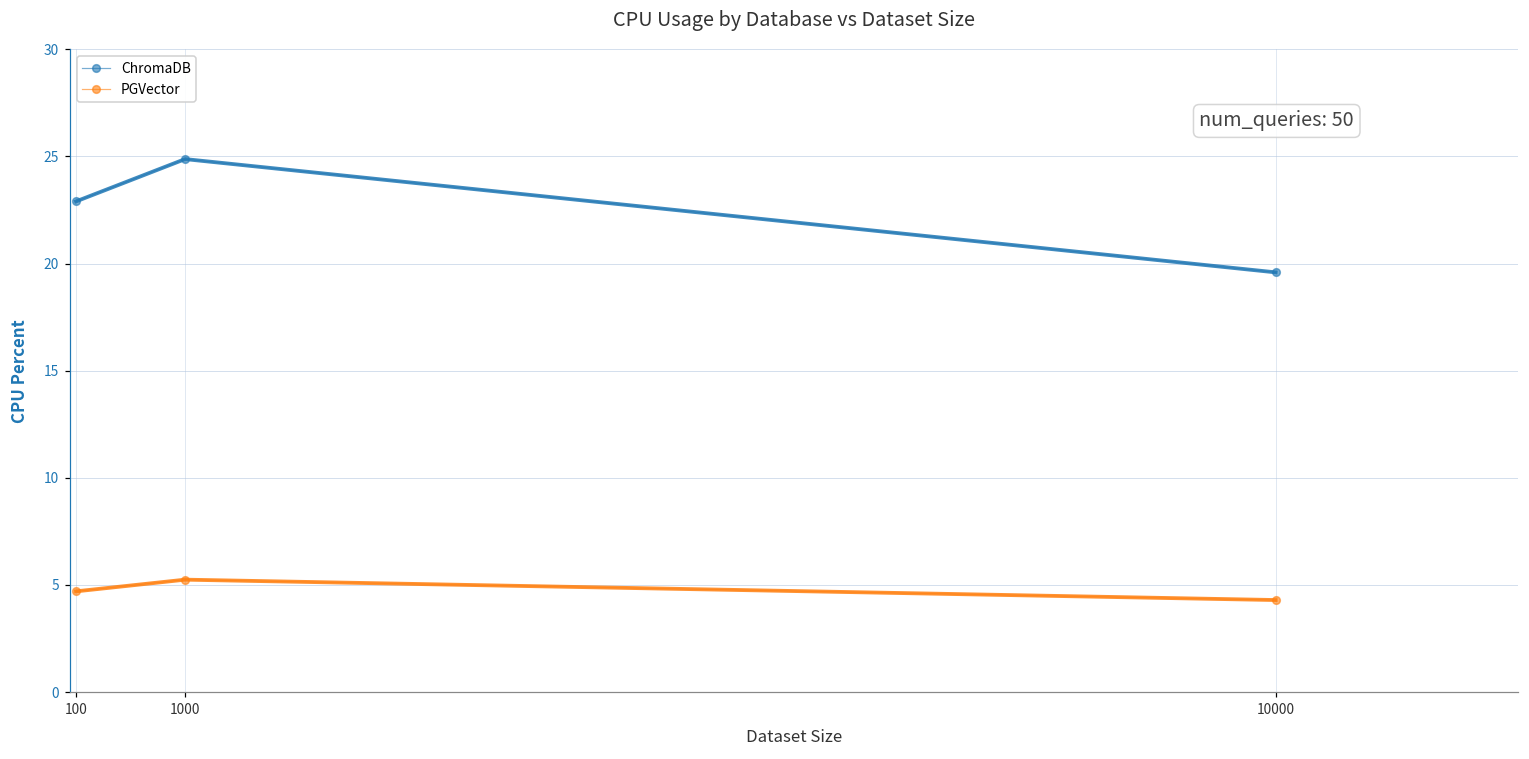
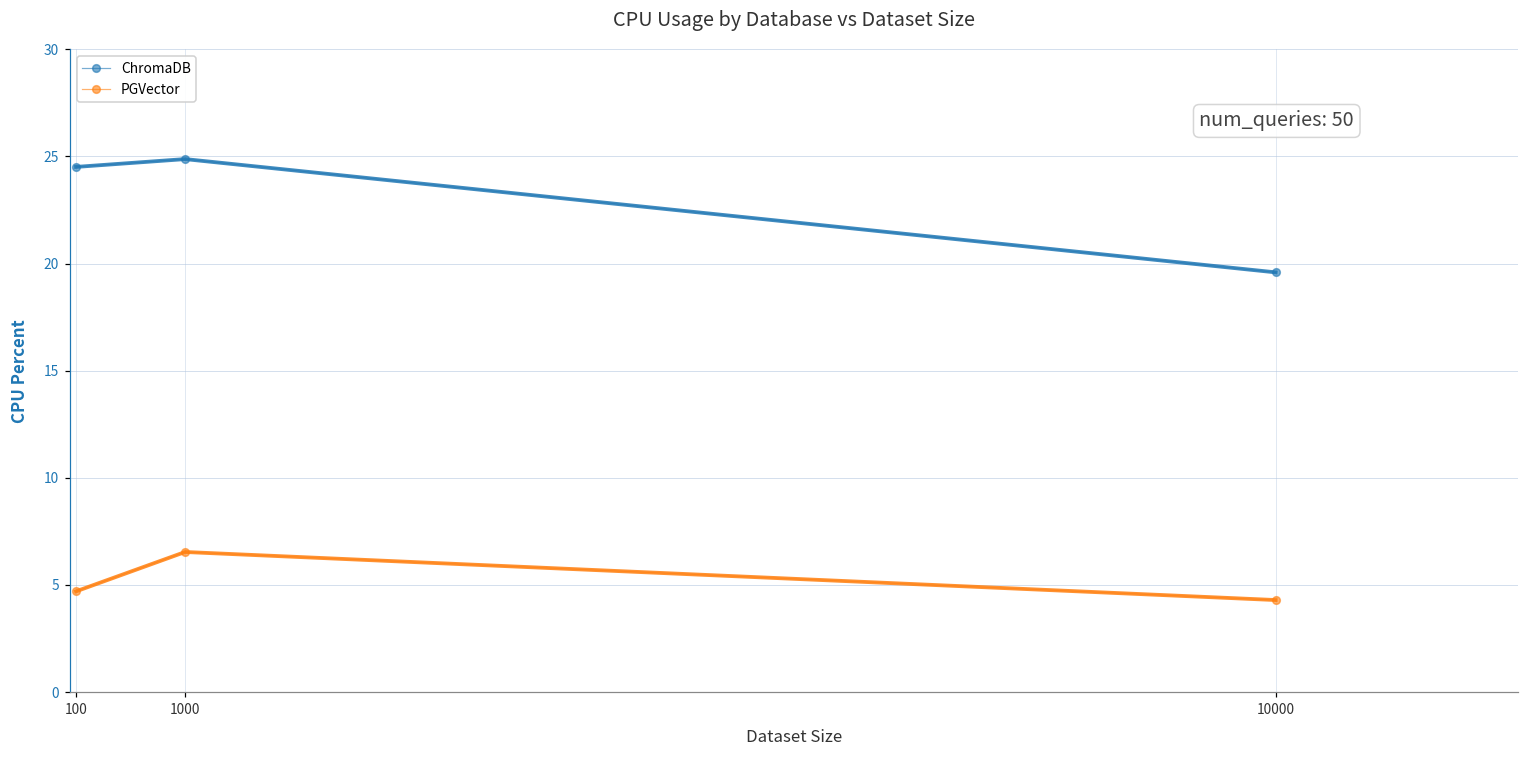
ChromaDB, 100: 22.9 -> 24.5
PGVector, 1000: 5.2 -> 6.5
